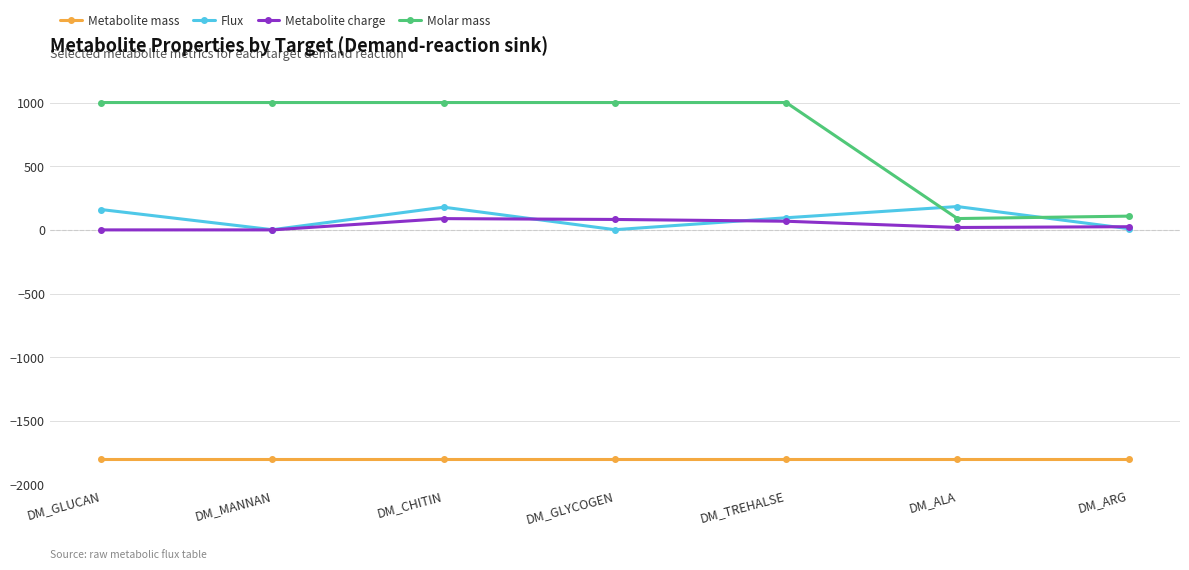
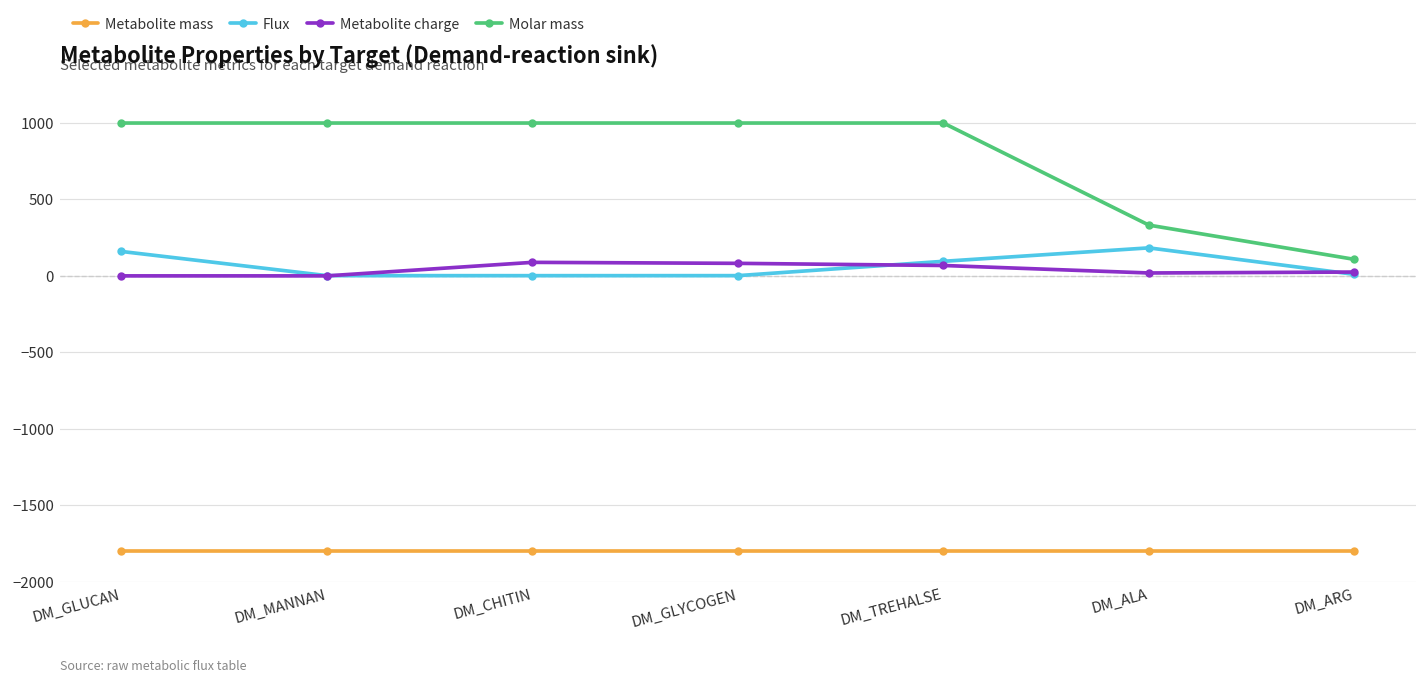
Flux, DM_CHITIN: 180 -> 0
Molar mass, DM_ALA: 90 -> 330
